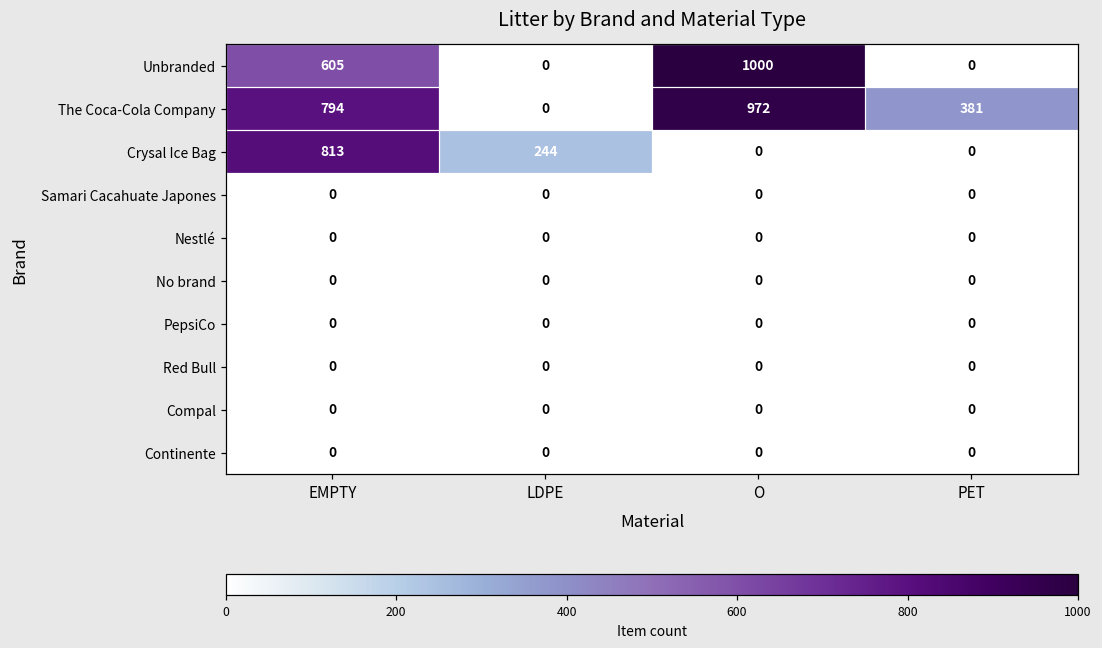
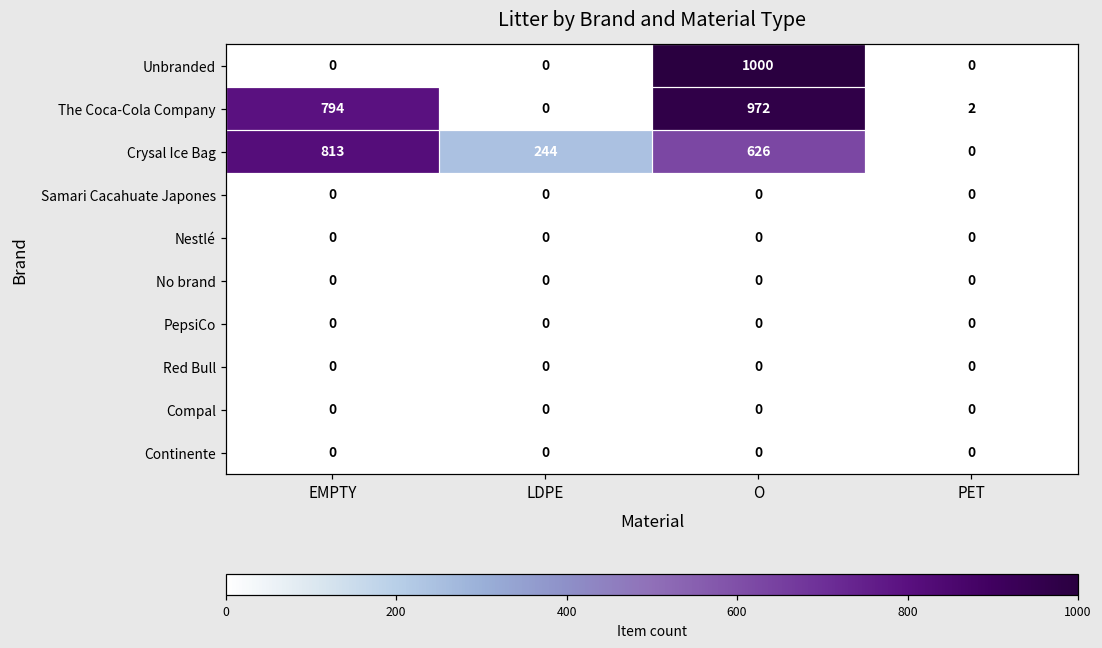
Unbranded, EMPTY: 605 -> 0
The Coca-Cola Company, PET: 381 -> 2
Crysal Ice Bag, O: 0 -> 626
